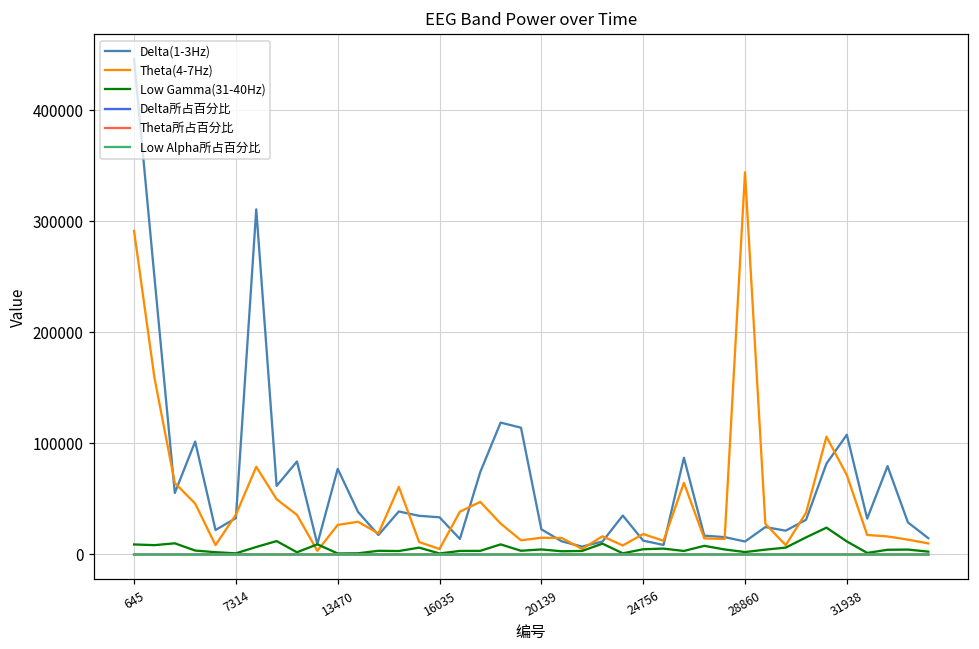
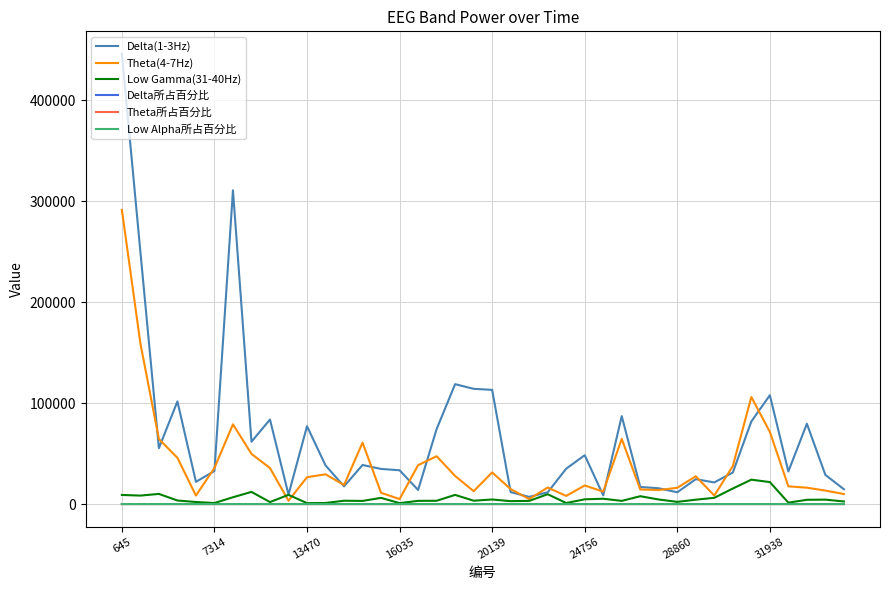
Delta(1-3Hz), 20139: 23000 -> 113000
Theta(4-7Hz), 20139: 15000 -> 31000
Delta(1-3Hz), 24756: 12000 -> 48000
Theta(4-7Hz), 28860: 344000 -> 16000
Low Gamma(31-40Hz), 31938: 12000 -> 22000
